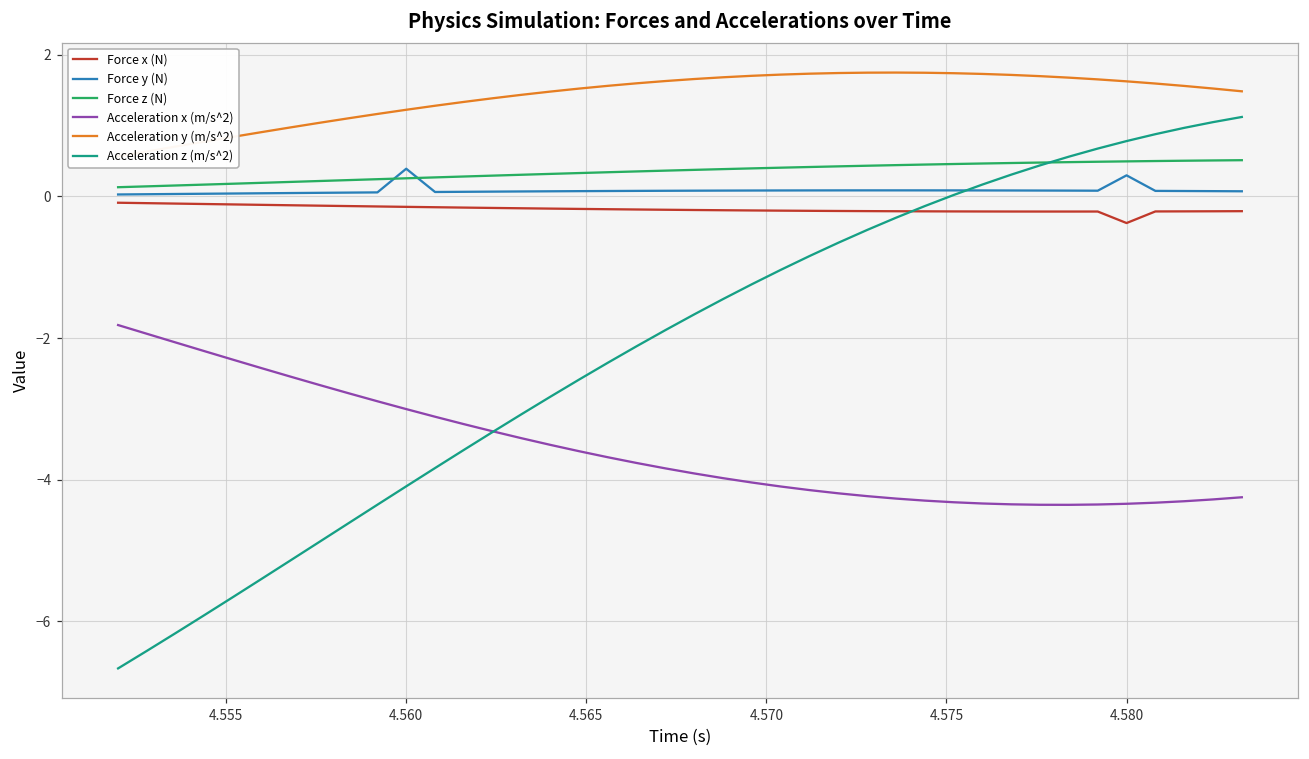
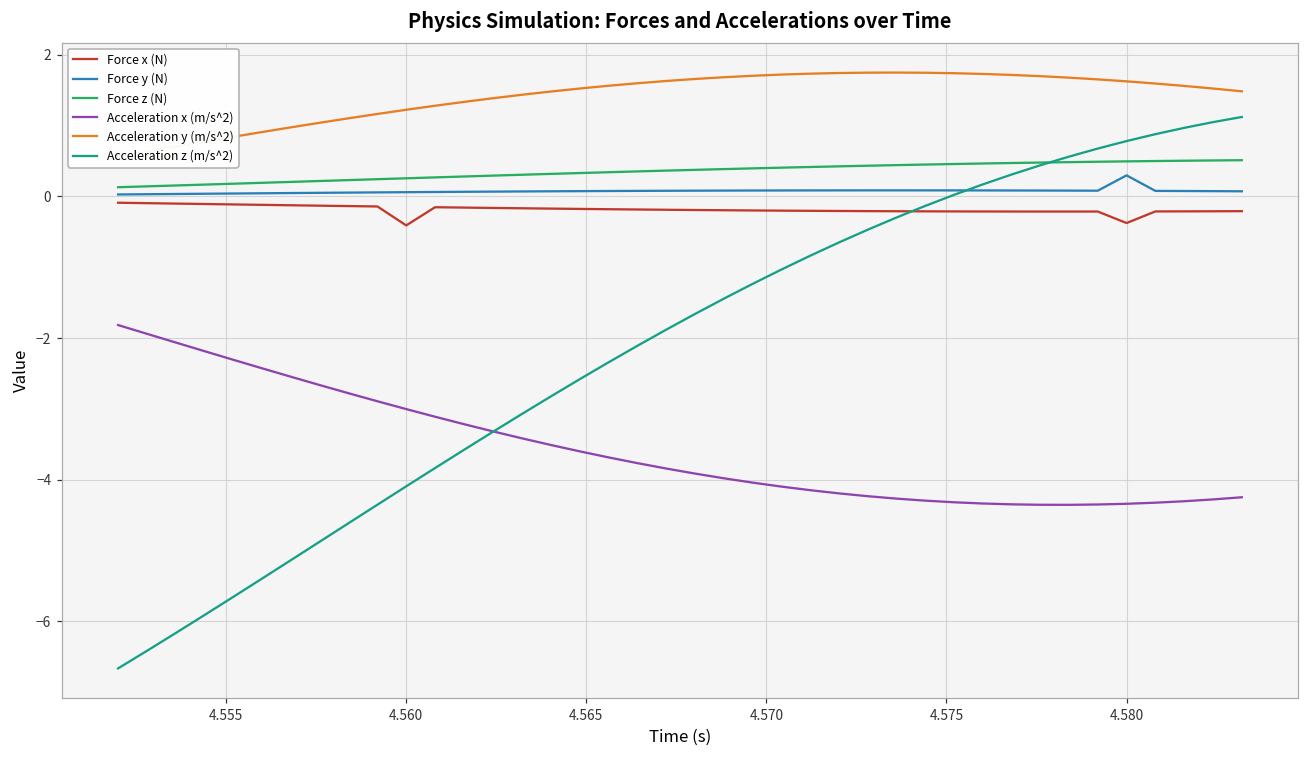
Force x (N), 4.560: -0.1 -> -0.4
Force y (N), 4.560: 0.4 -> 0.1
